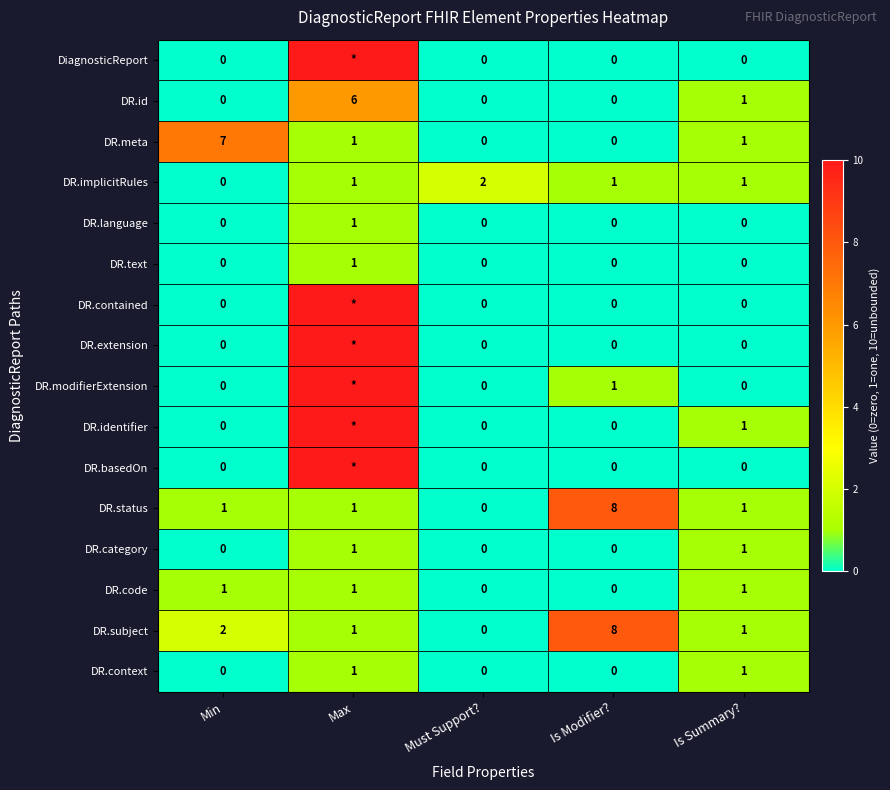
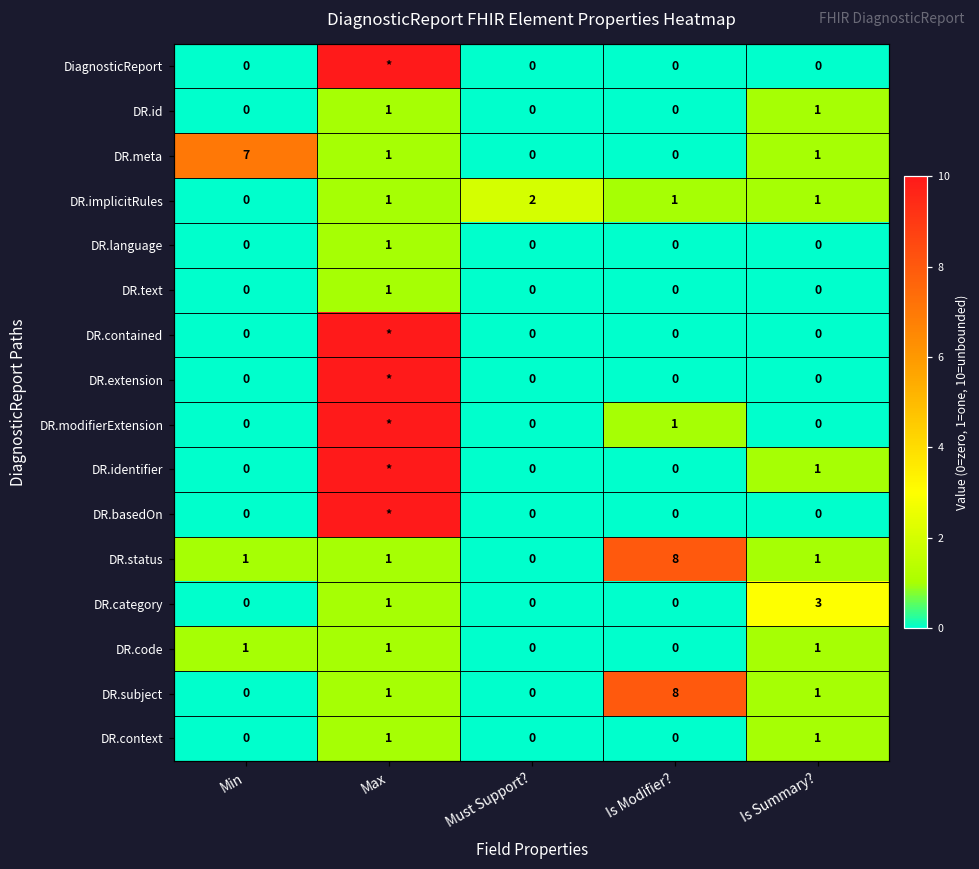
DR.id, Max: 6 -> 1
DR.category, Is Summary?: 1 -> 3
DR.subject, Min: 2 -> 0
